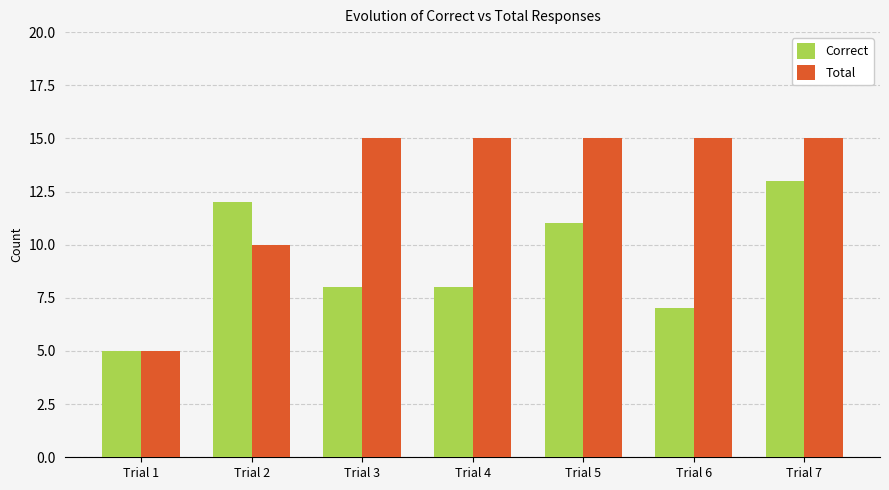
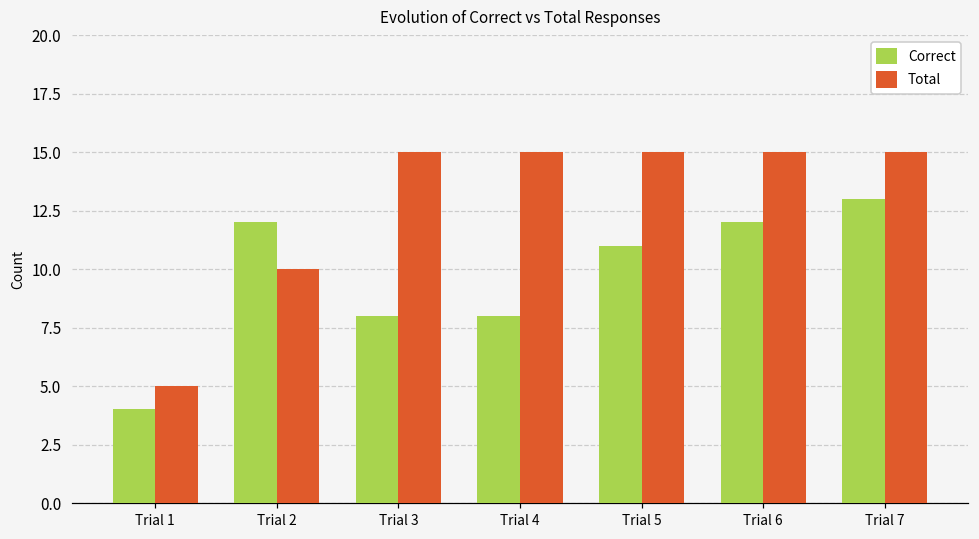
Correct, Trial 1: 5 -> 4
Correct, Trial 6: 7 -> 12
